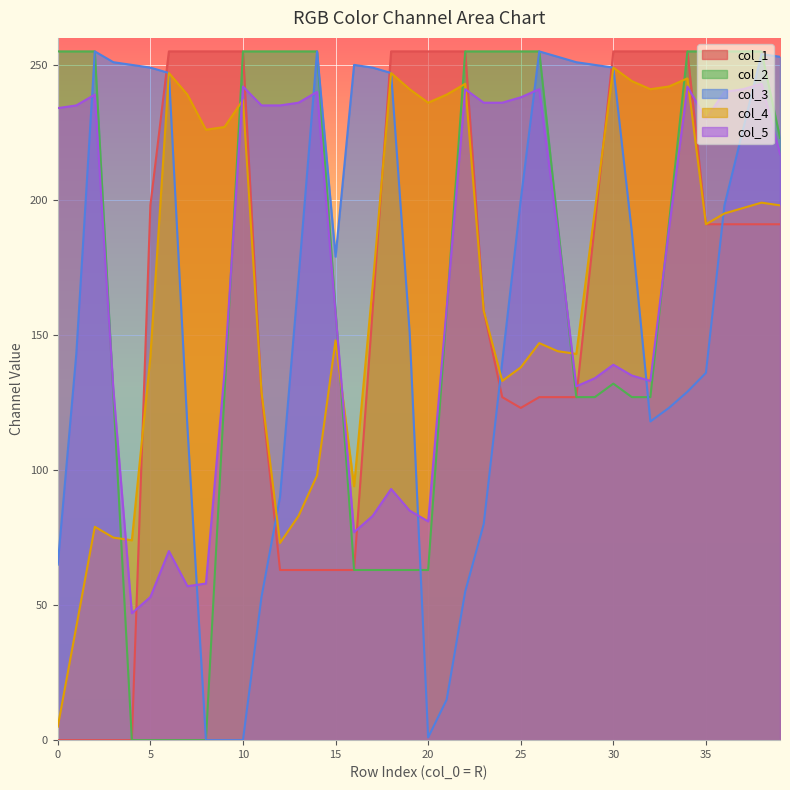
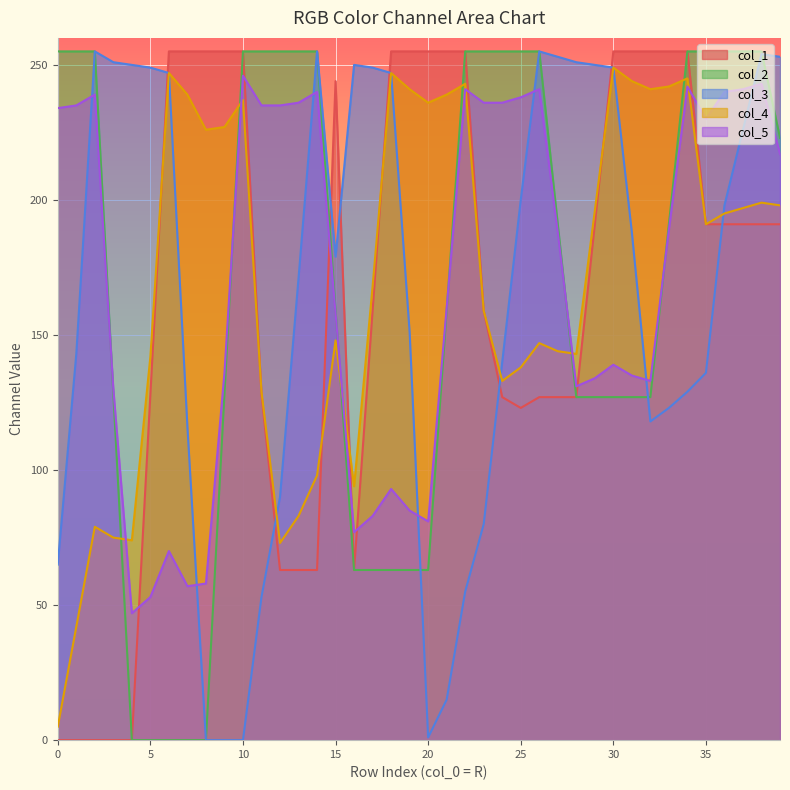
col_1, 5: 198 -> 128
col_5, 10: 242 -> 246
col_1, 15: 63 -> 244
col_2, 30: 132 -> 127
